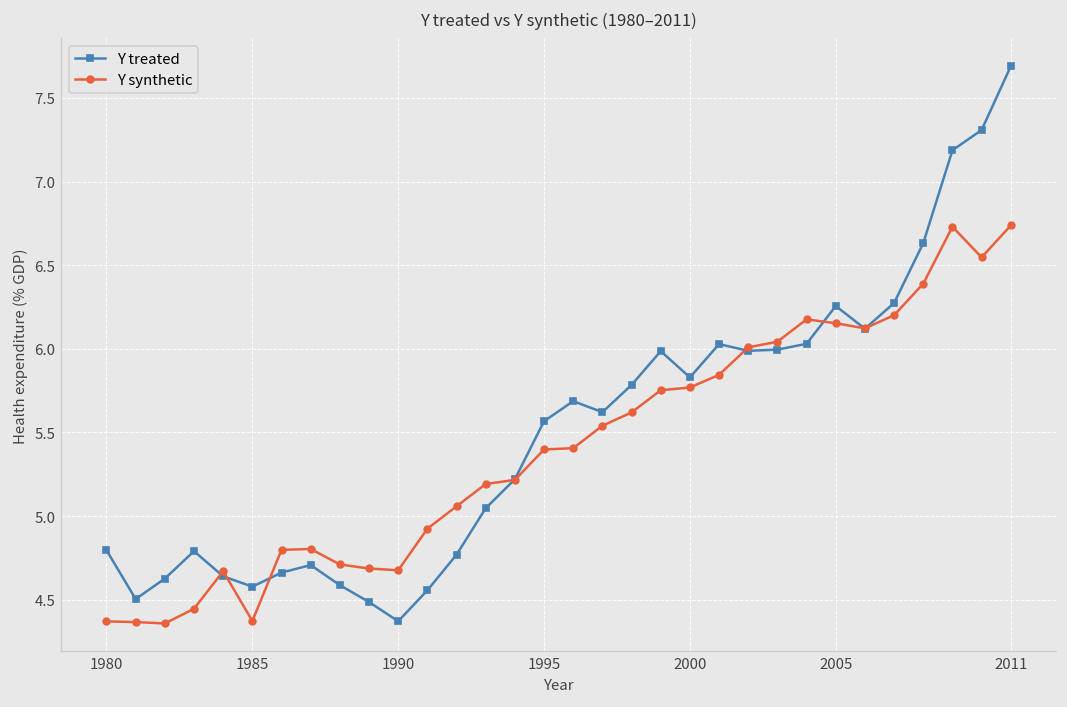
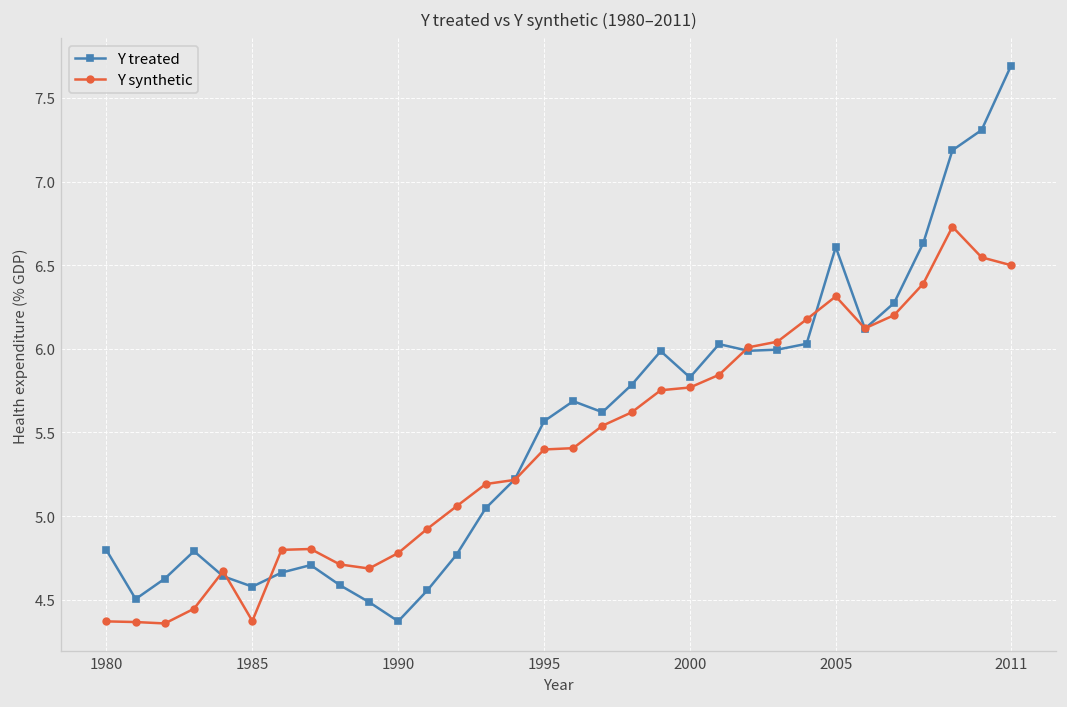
Y synthetic, 1990: 4.68 -> 4.78
Y treated, 2005: 6.26 -> 6.61
Y synthetic, 2005: 6.15 -> 6.31
Y synthetic, 2011: 6.74 -> 6.50
